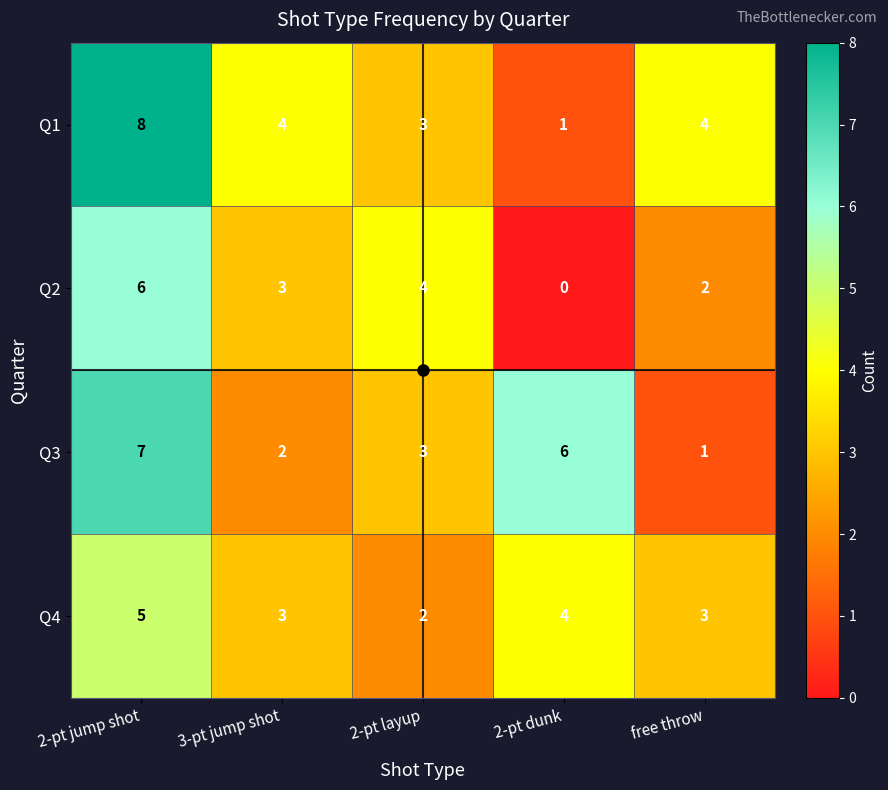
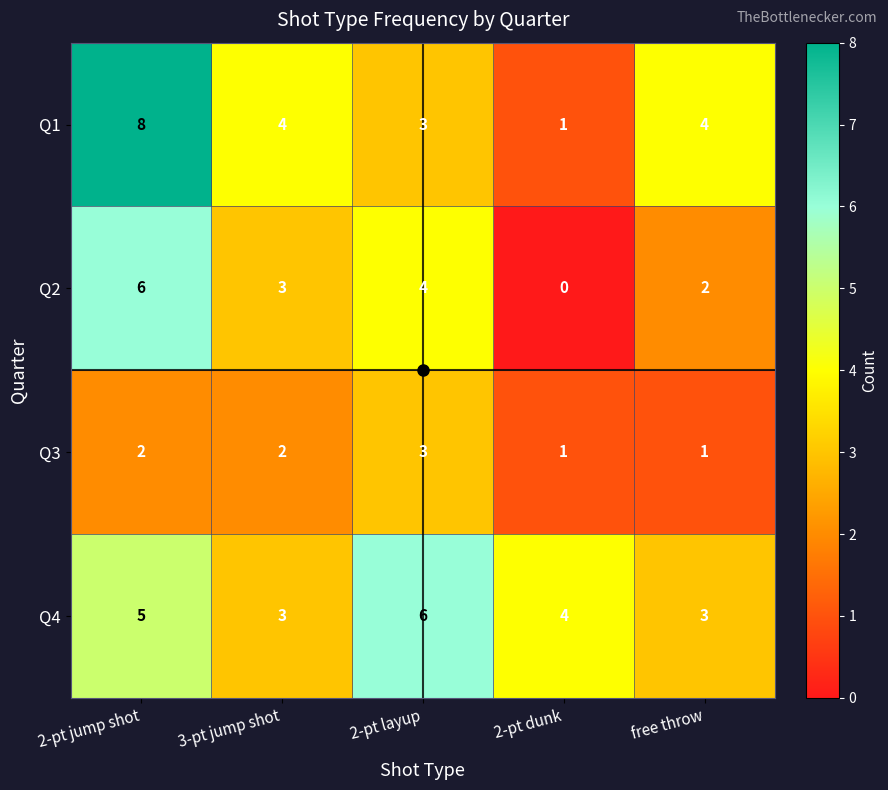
Q3, 2-pt jump shot: 7 -> 2
Q3, 2-pt dunk: 6 -> 1
Q4, 2-pt layup: 2 -> 6
